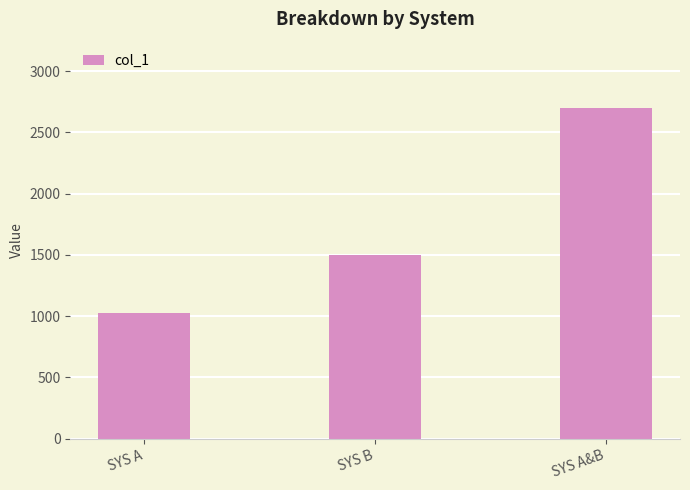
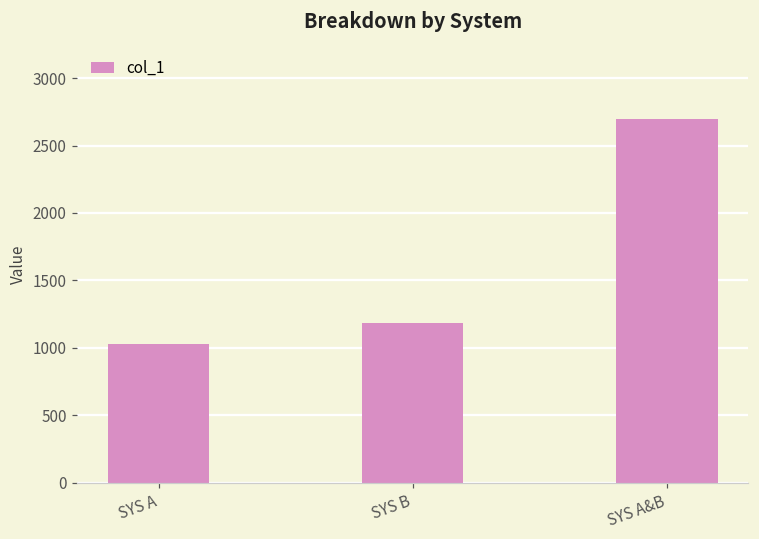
SYS B: 1500 -> 1190
